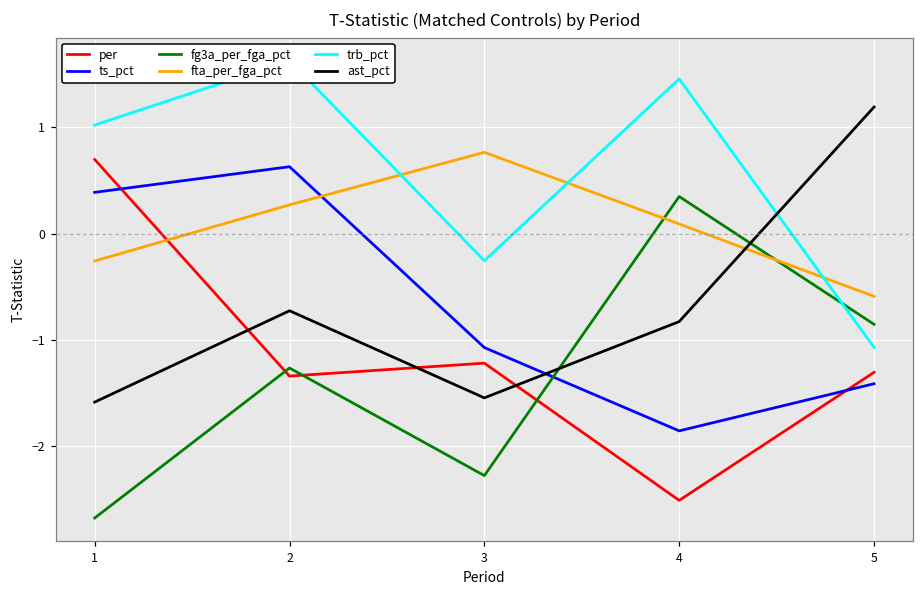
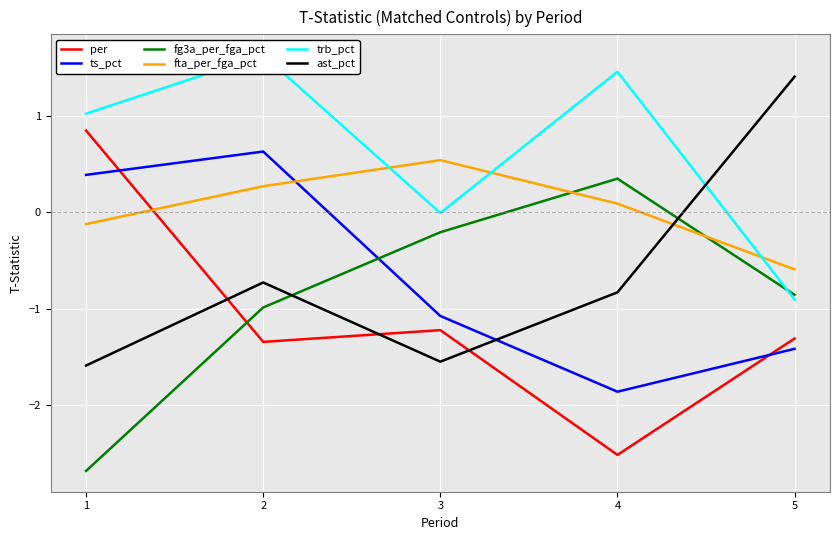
per, 1: 0.7 -> 0.8
fta_per_fga_pct, 1: -0.3 -> -0.1
fg3a_per_fga_pct, 2: -1.3 -> -1.0
fg3a_per_fga_pct, 3: -2.3 -> -0.2
fta_per_fga_pct, 3: 0.8 -> 0.5
trb_pct, 3: -0.3 -> 0.0
trb_pct, 5: -1.1 -> -0.9
ast_pct, 5: 1.2 -> 1.4
